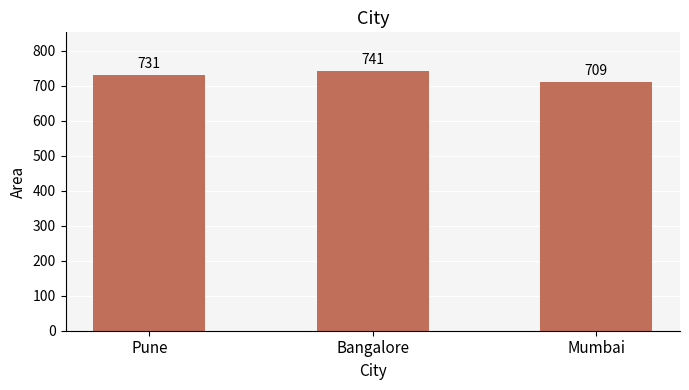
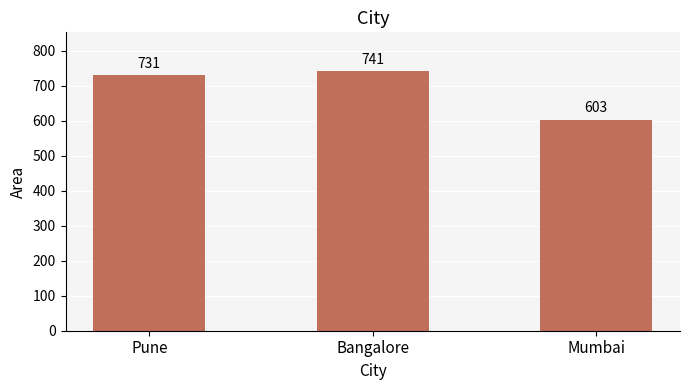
Mumbai: 709 -> 603
